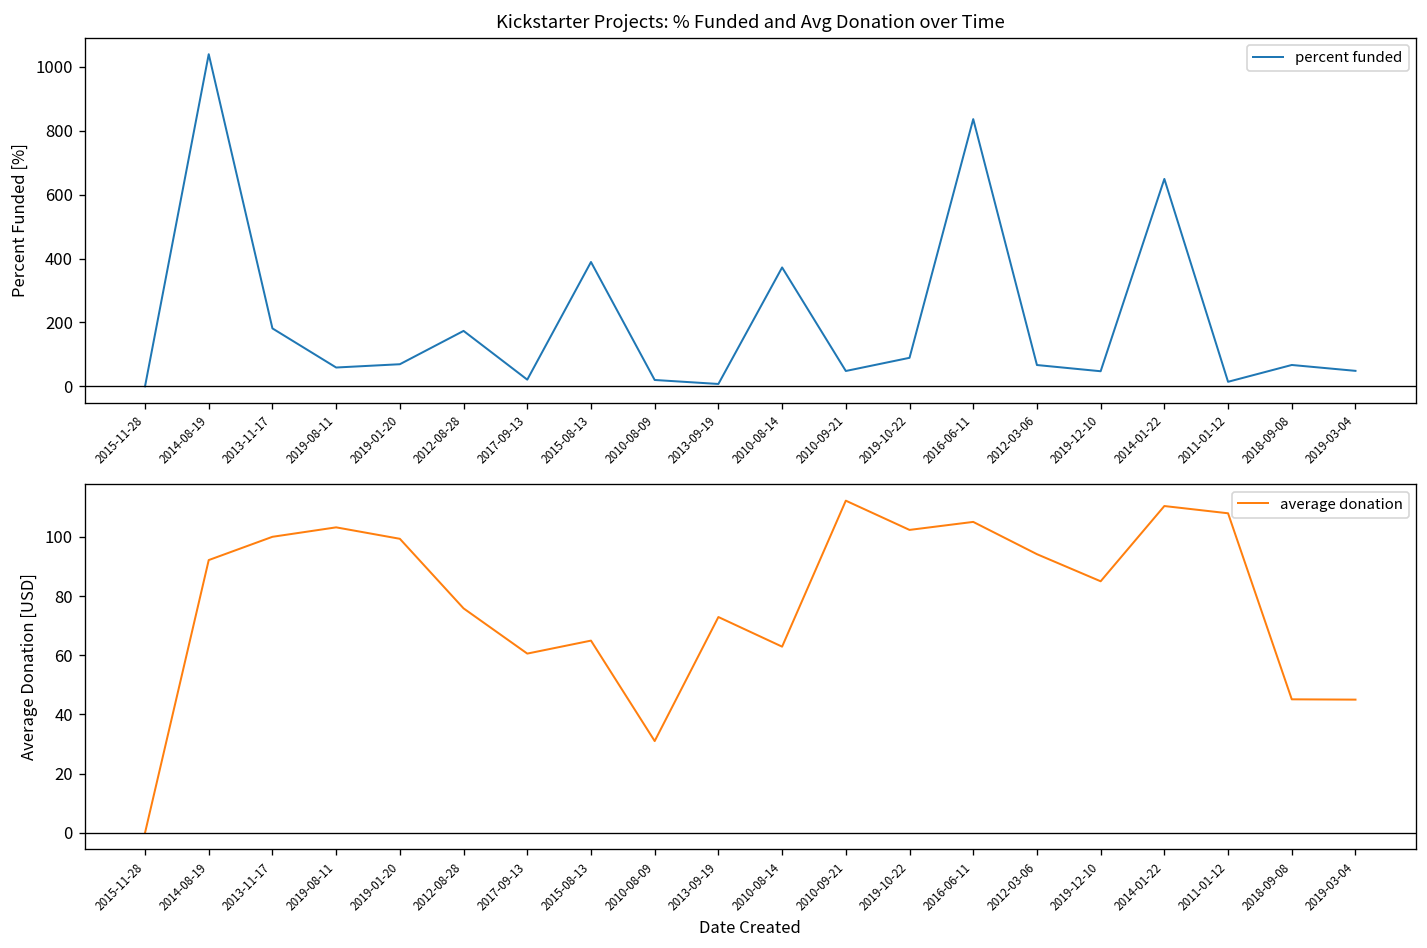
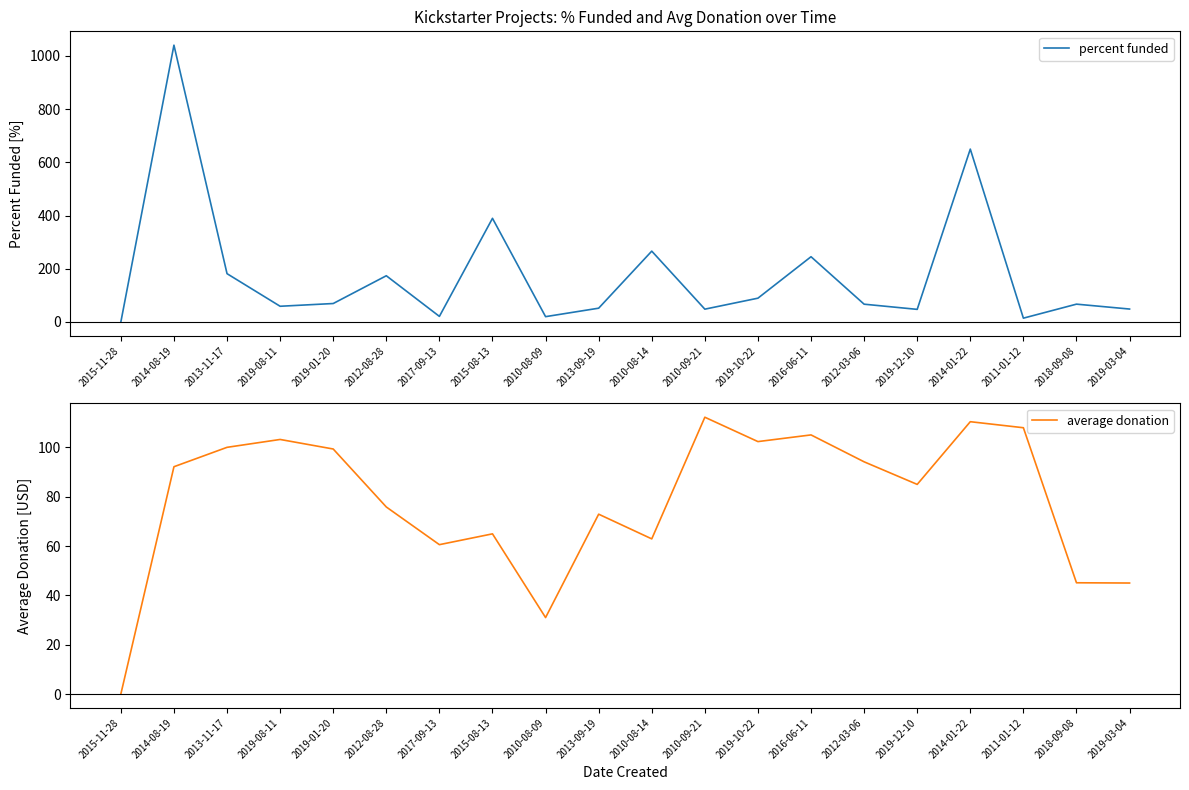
Kickstarter Projects: % Funded and Avg Donation over Time, 2013-09-19: 10 -> 50
Kickstarter Projects: % Funded and Avg Donation over Time, 2010-08-14: 370 -> 270
Kickstarter Projects: % Funded and Avg Donation over Time, 2016-06-11: 840 -> 250
